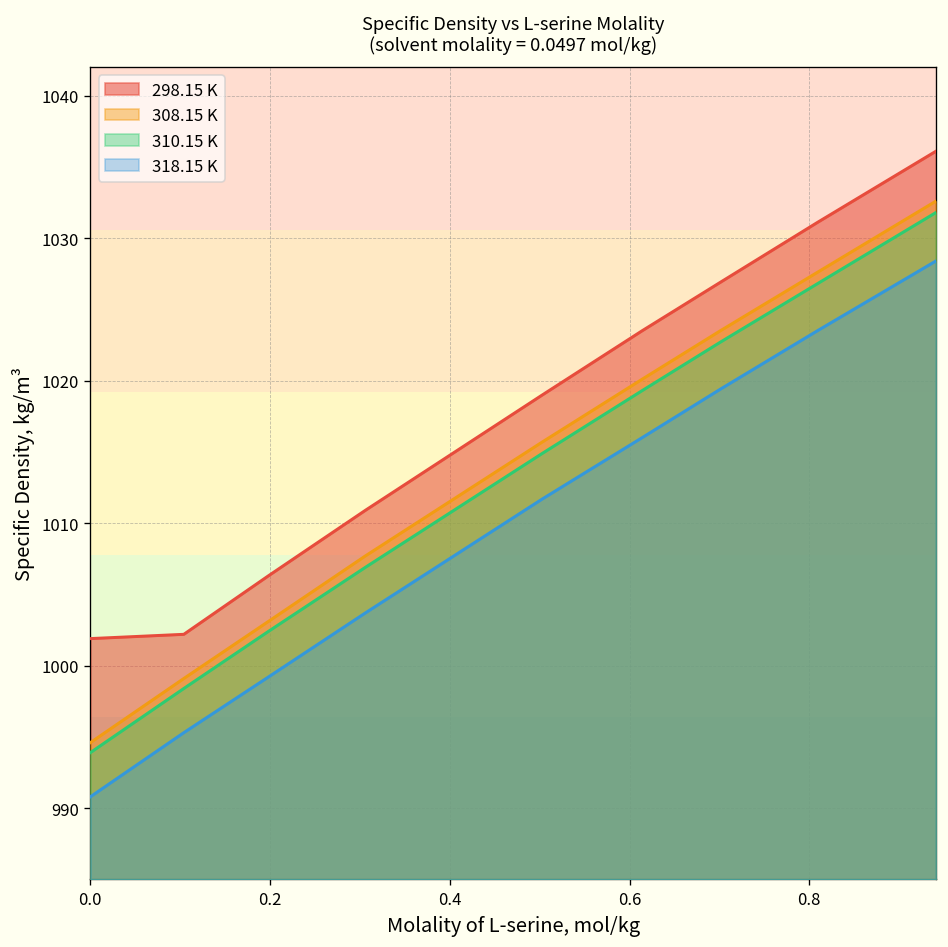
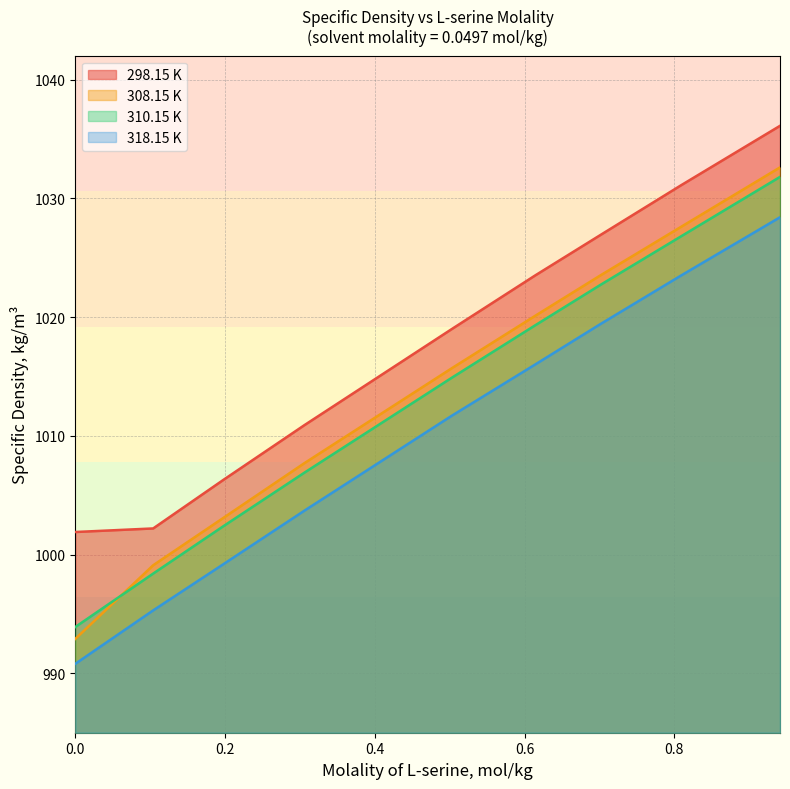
308.15 K, 0.0: 994.6 -> 992.9
